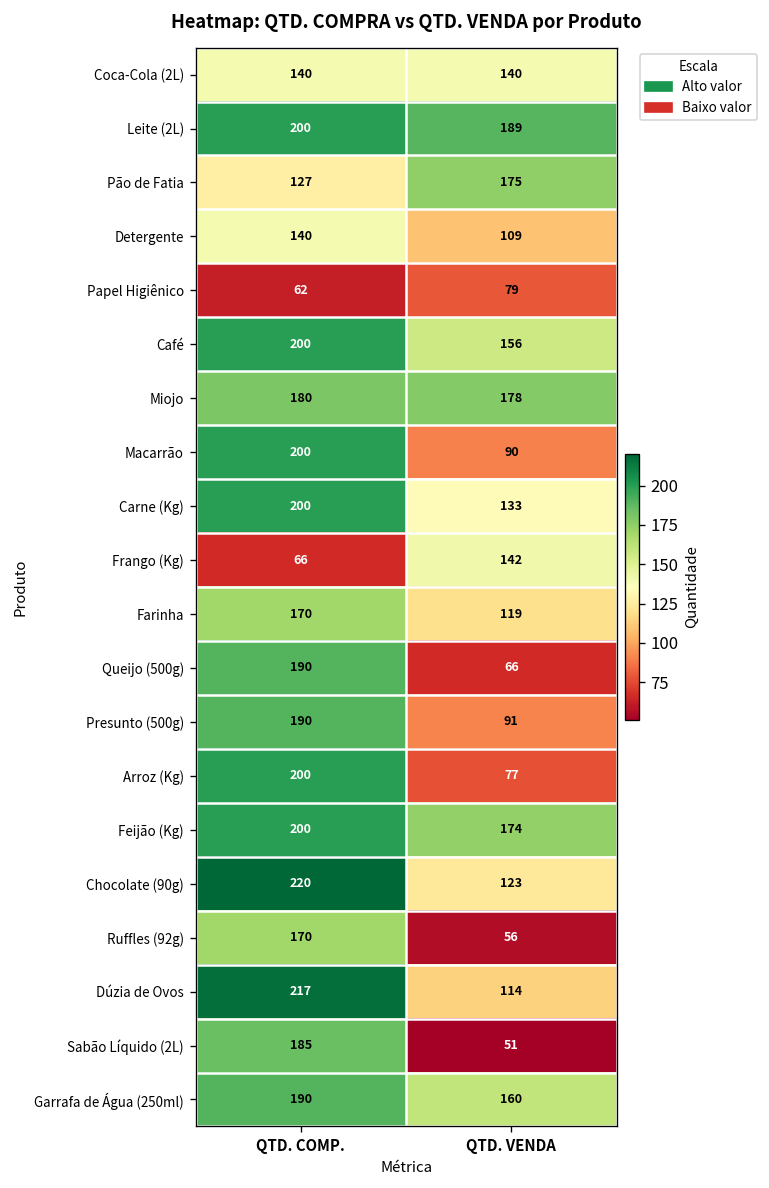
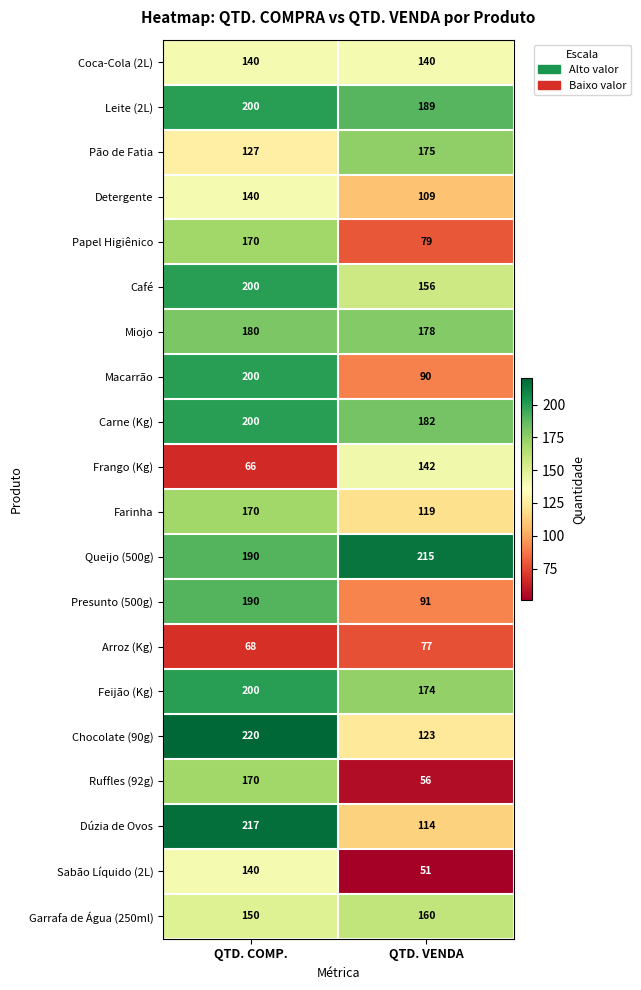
Papel Higiênico, QTD. COMP.: 62 -> 170
Carne (Kg), QTD. VENDA: 133 -> 182
Queijo (500g), QTD. VENDA: 66 -> 215
Arroz (Kg), QTD. COMP.: 200 -> 68
Sabão Líquido (2L), QTD. COMP.: 185 -> 140
Garrafa de Água (250ml), QTD. COMP.: 190 -> 150
